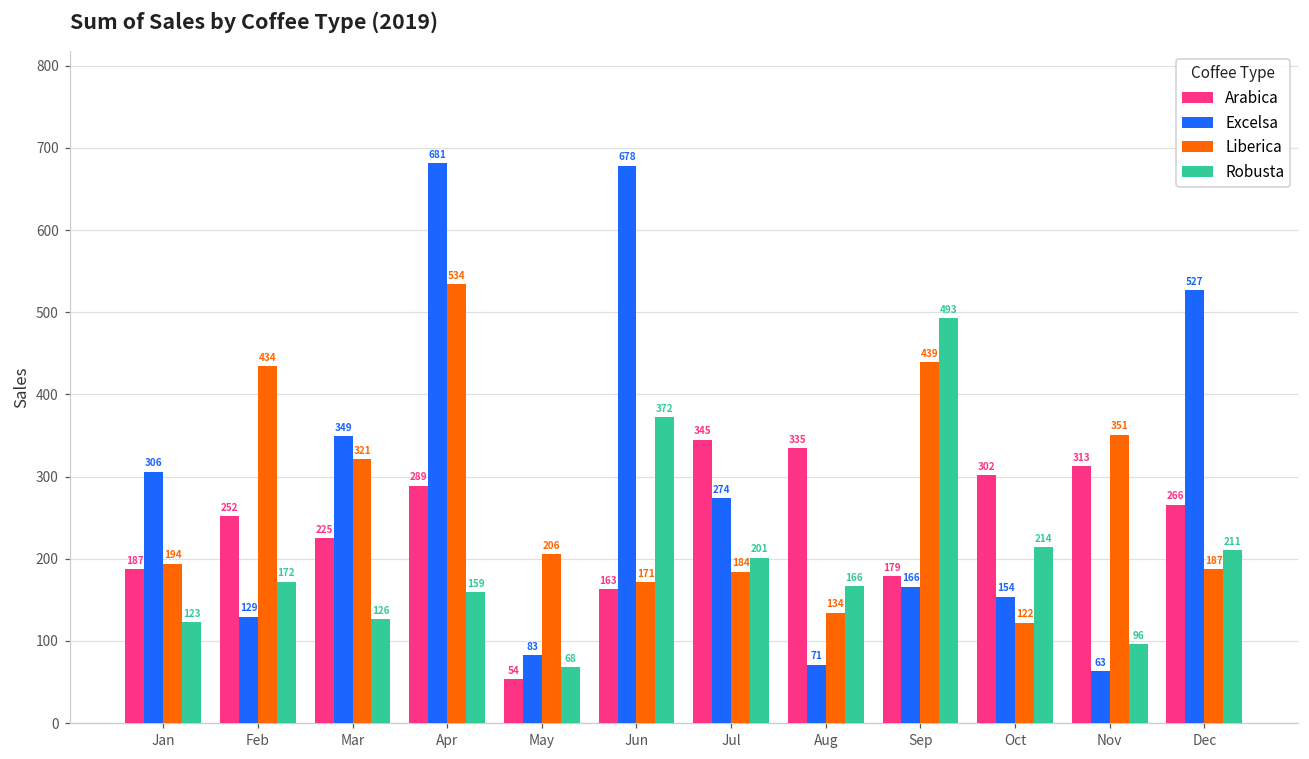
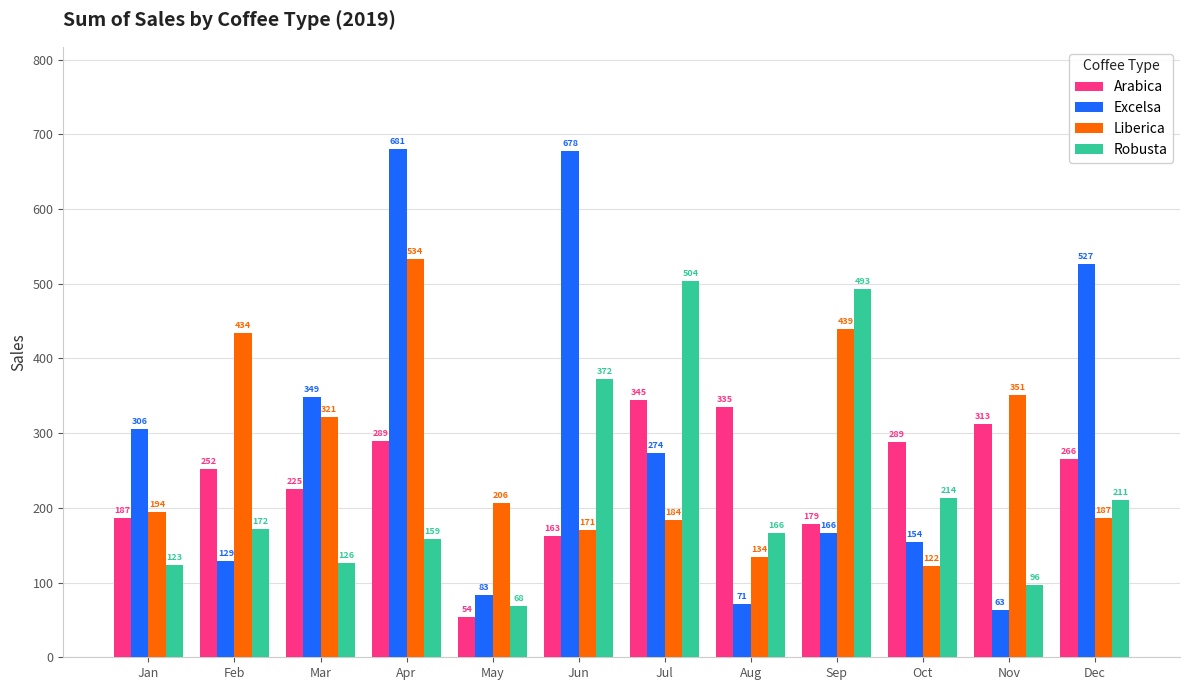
Robusta, Jul: 201 -> 504
Arabica, Oct: 302 -> 289
